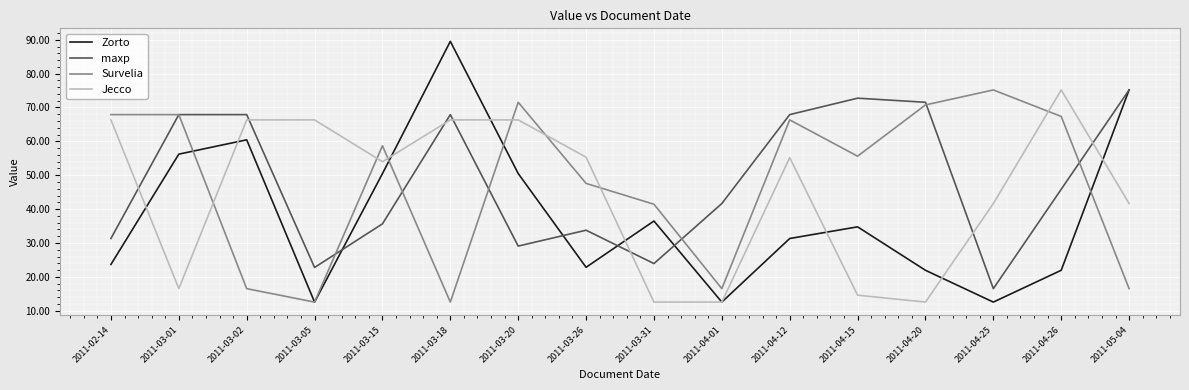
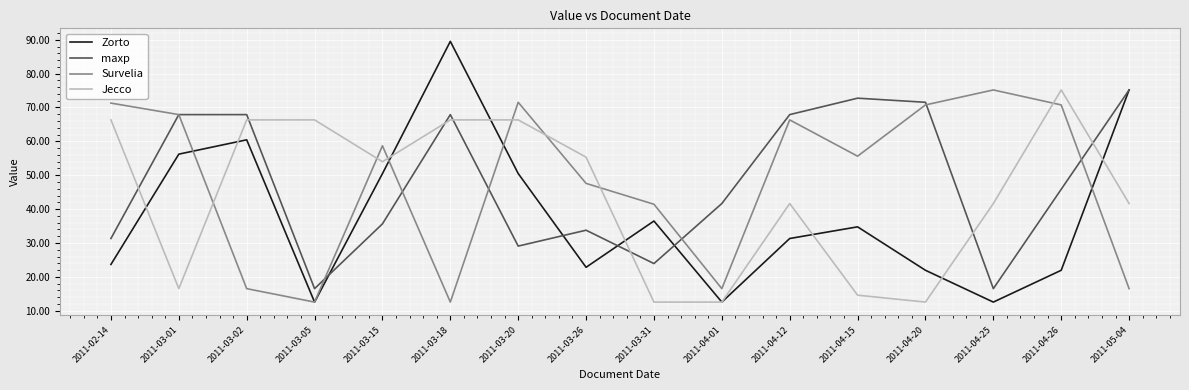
Survelia, 2011-02-14: 68 -> 71
maxp, 2011-03-05: 23 -> 17
Jecco, 2011-04-12: 55 -> 42
Survelia, 2011-04-26: 67 -> 71
